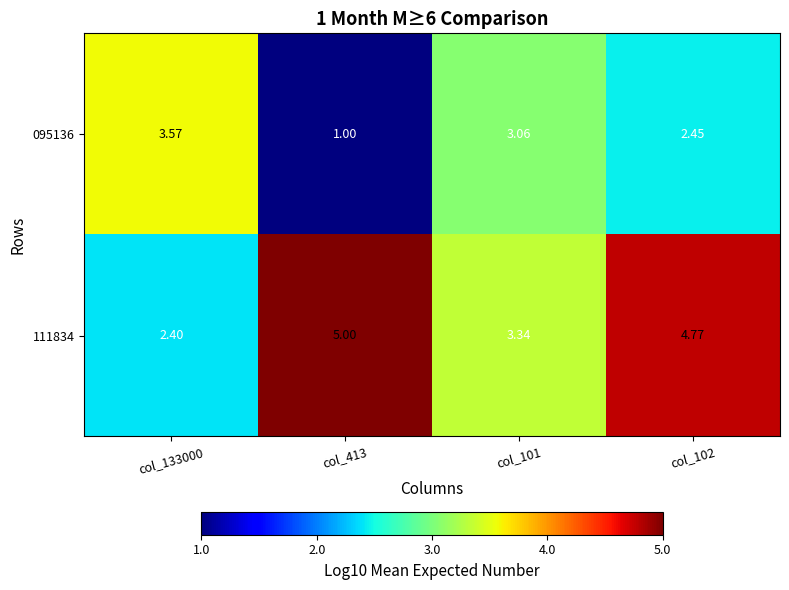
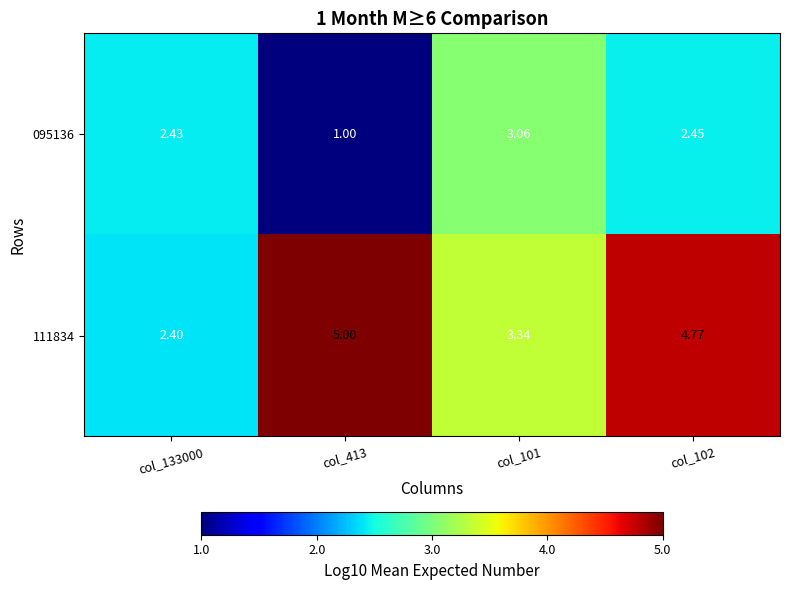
095136, col_133000: 3.57 -> 2.43
